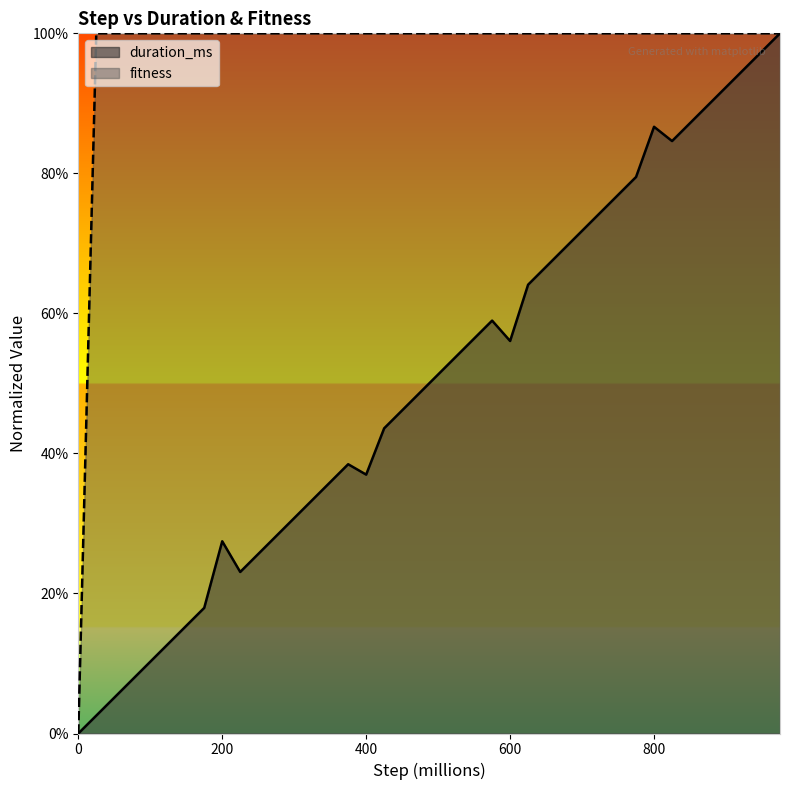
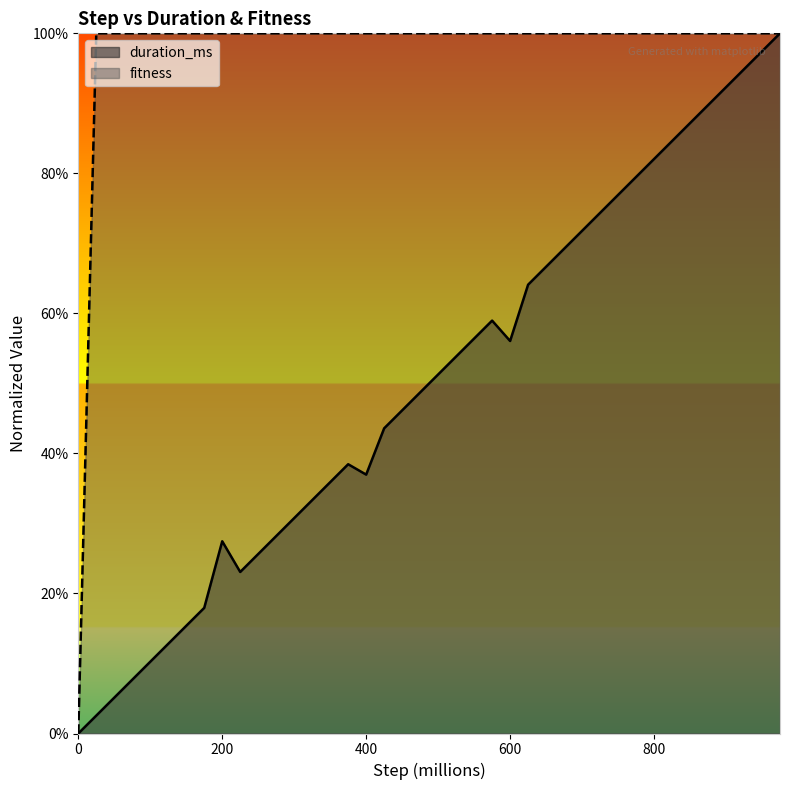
duration_ms, 800: 87% -> 82%
